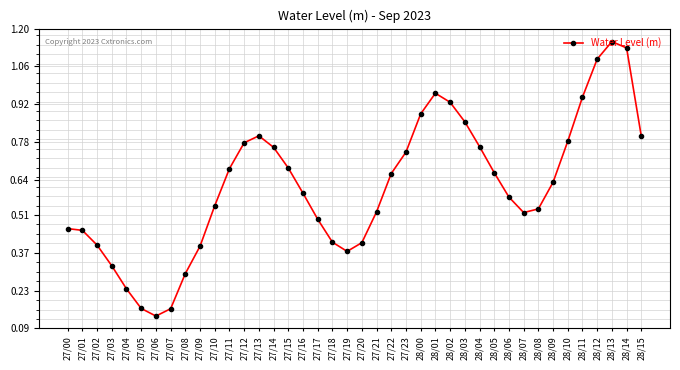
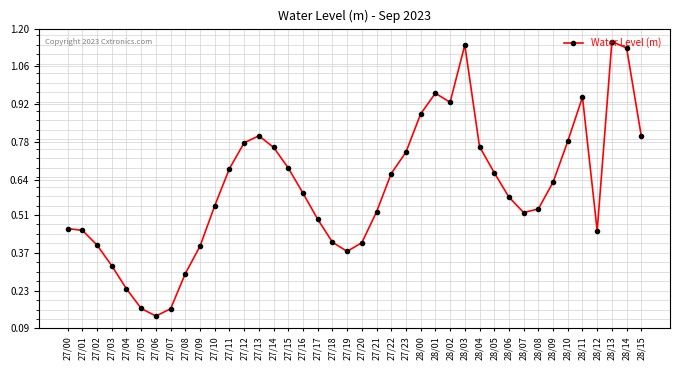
28/03: 0.86 -> 1.14
28/12: 1.09 -> 0.45
